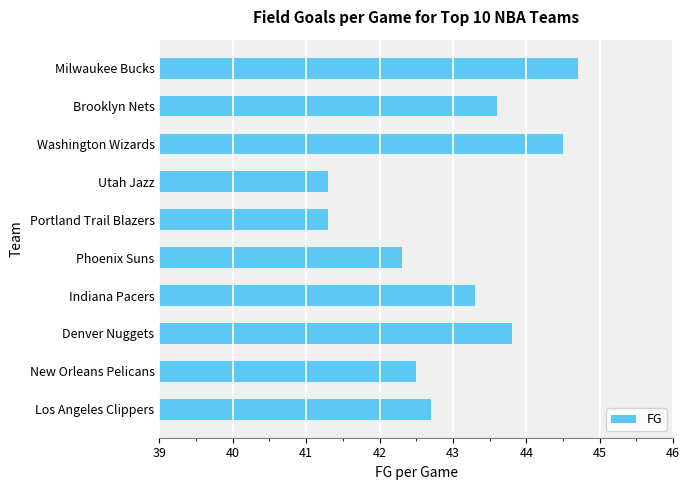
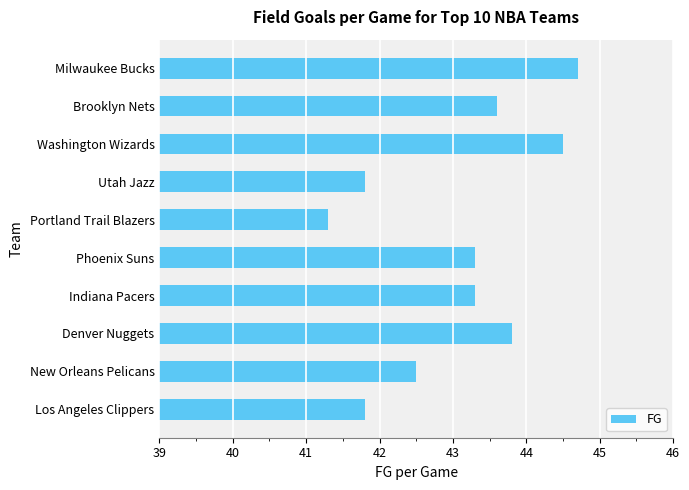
Utah Jazz: 41.3 -> 41.8
Phoenix Suns: 42.3 -> 43.3
Los Angeles Clippers: 42.7 -> 41.8
